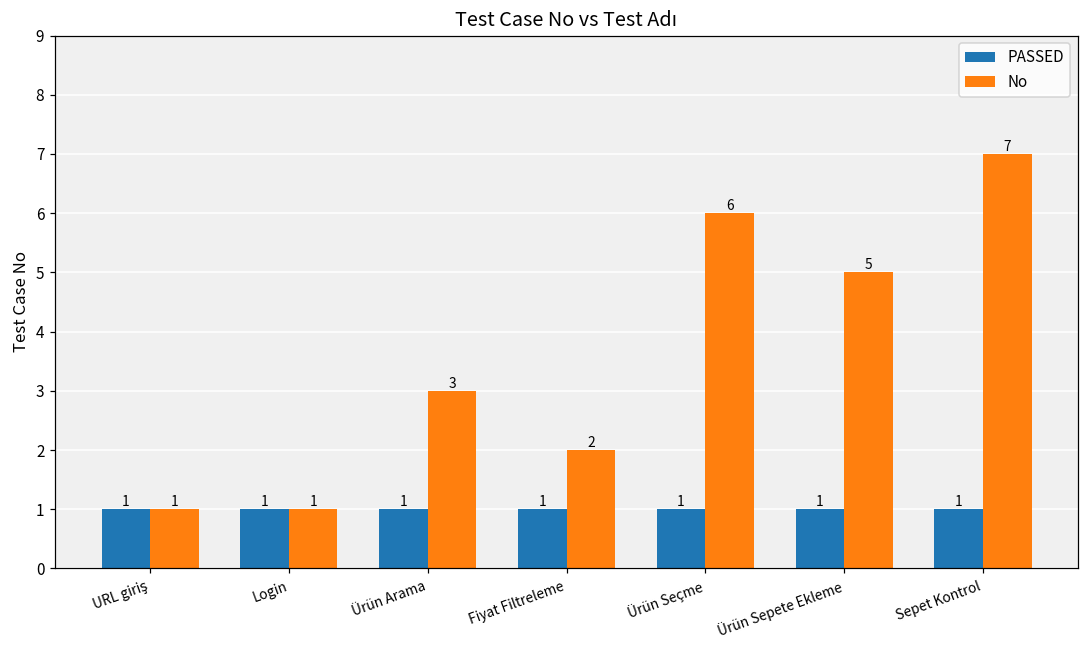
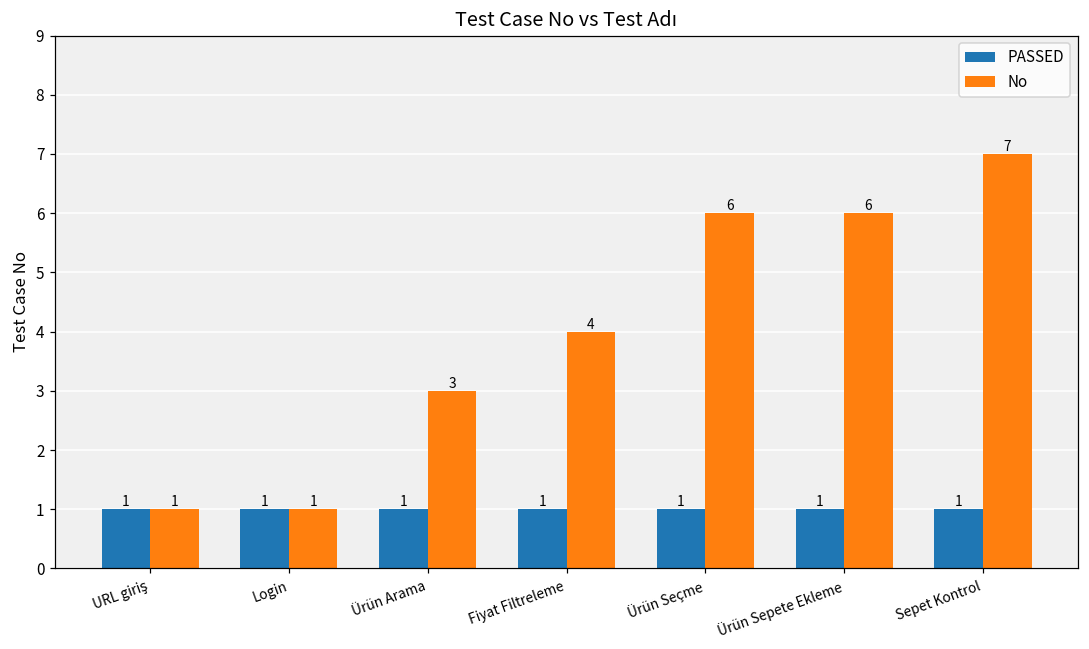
No, Fiyat Filtreleme: 2 -> 4
No, Ürün Sepete Ekleme: 5 -> 6
